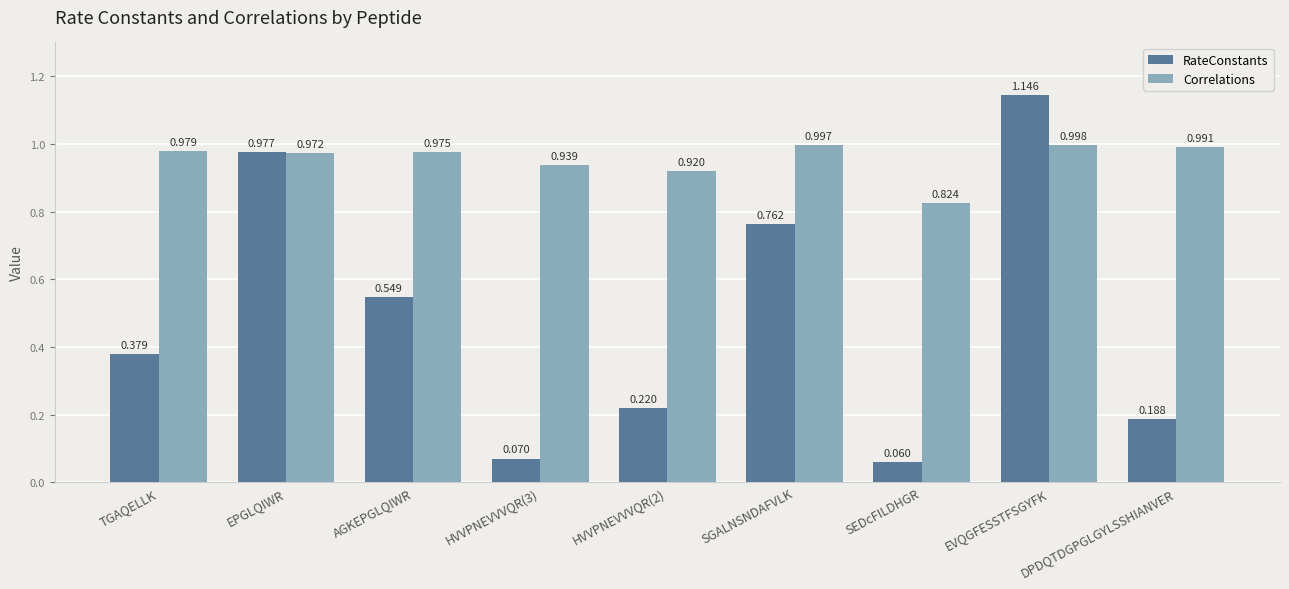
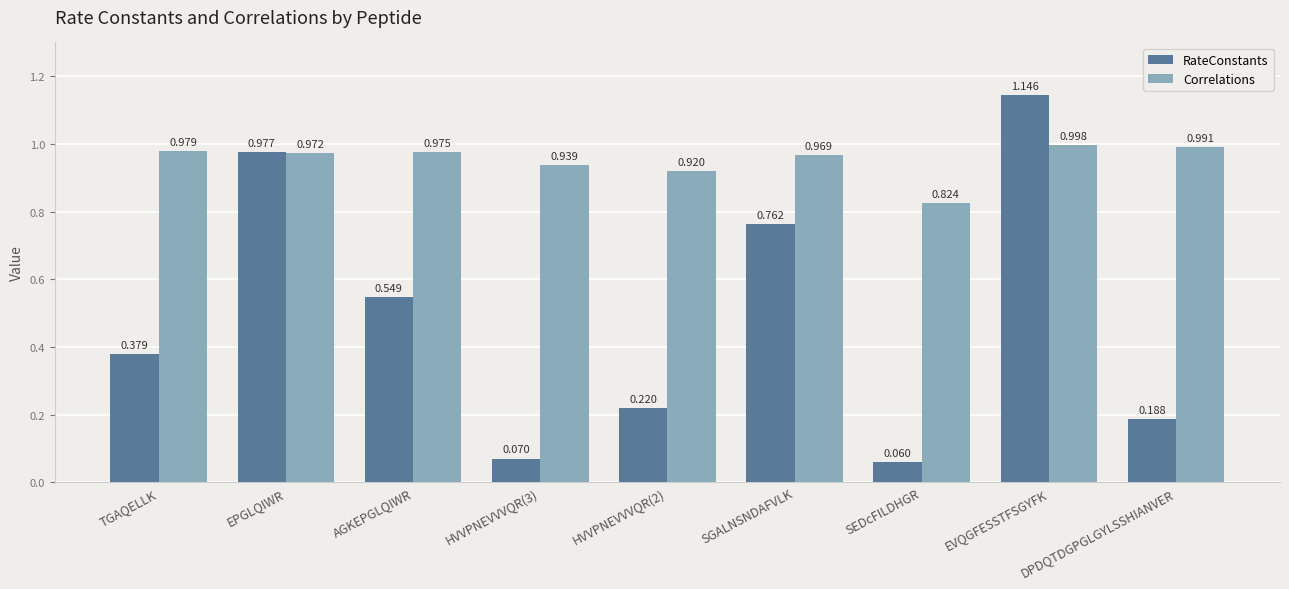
Correlations, SGALNSNDAFVLK: 0.997 -> 0.969
